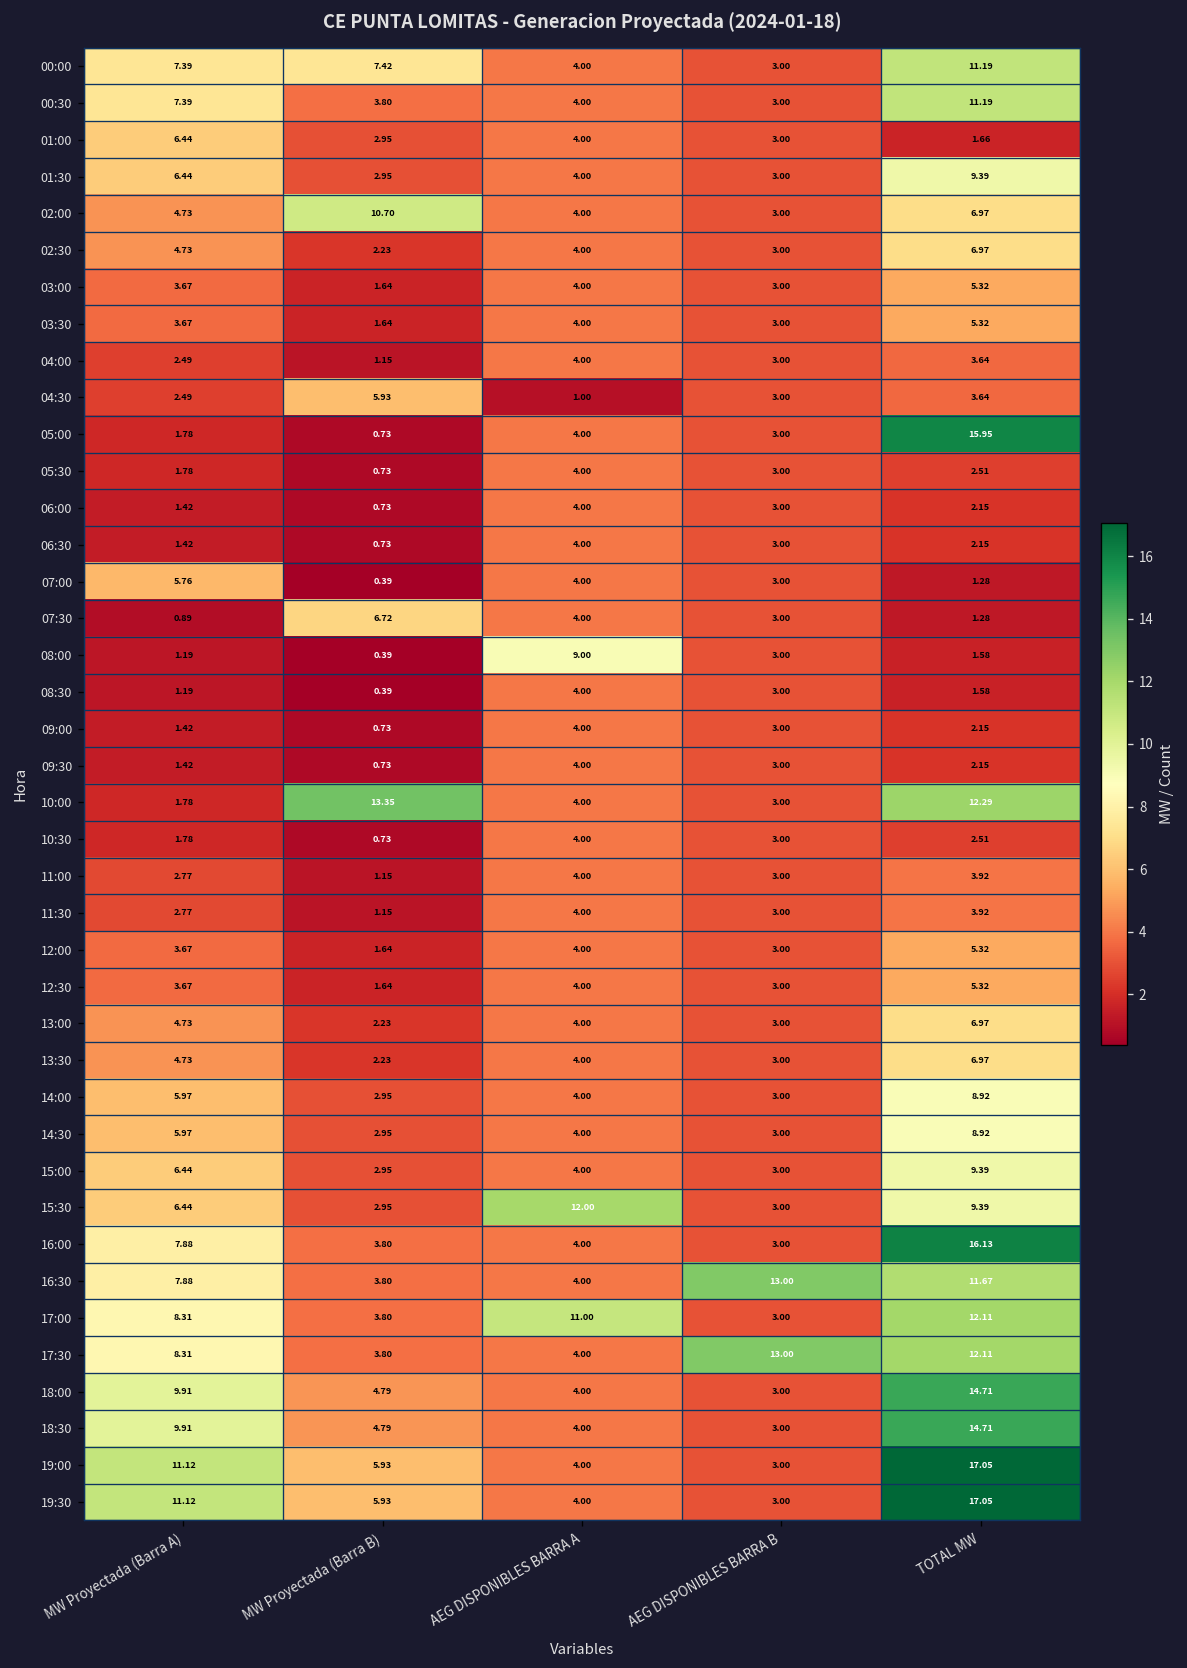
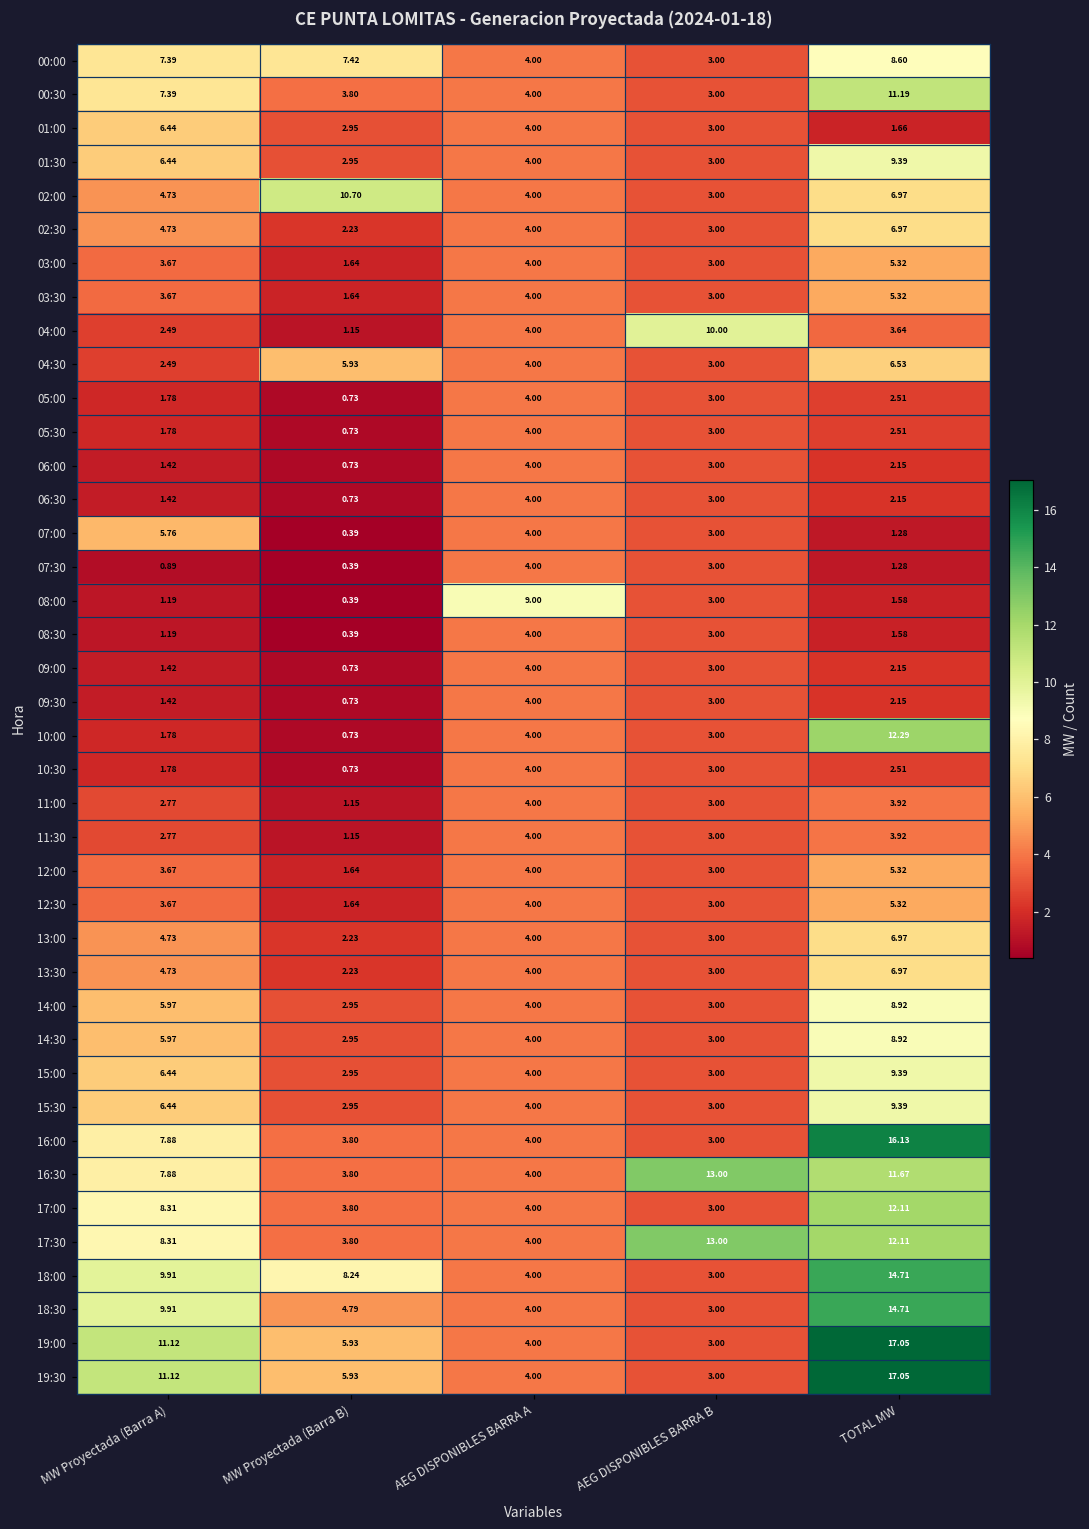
00:00, TOTAL MW: 11.19 -> 8.60
04:00, AEG DISPONIBLES BARRA B: 3.00 -> 10.00
04:30, AEG DISPONIBLES BARRA A: 1.00 -> 4.00
04:30, TOTAL MW: 3.64 -> 6.53
05:00, TOTAL MW: 15.95 -> 2.51
07:30, MW Proyectada (Barra B): 6.72 -> 0.39
10:00, MW Proyectada (Barra B): 13.35 -> 0.73
15:30, AEG DISPONIBLES BARRA A: 12.00 -> 4.00
17:00, AEG DISPONIBLES BARRA A: 11.00 -> 4.00
18:00, MW Proyectada (Barra B): 4.79 -> 8.24
